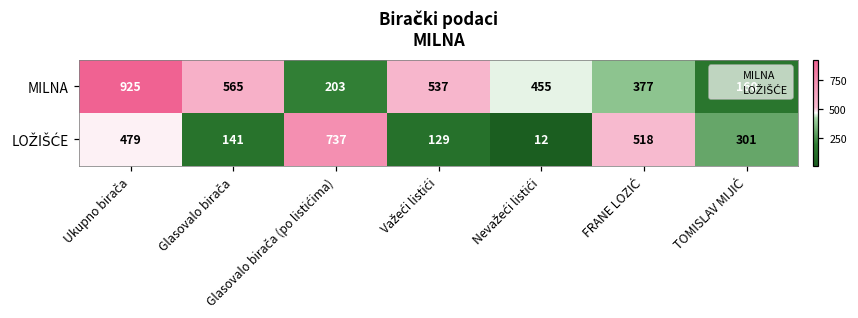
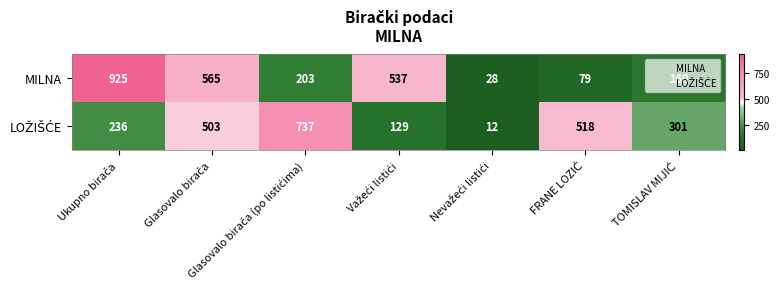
MILNA, Nevažeći listići: 455 -> 28
MILNA, FRANE LOZIĆ: 377 -> 79
LOŽIŠĆE, Ukupno birača: 479 -> 236
LOŽIŠĆE, Glasovalo birača: 141 -> 503
